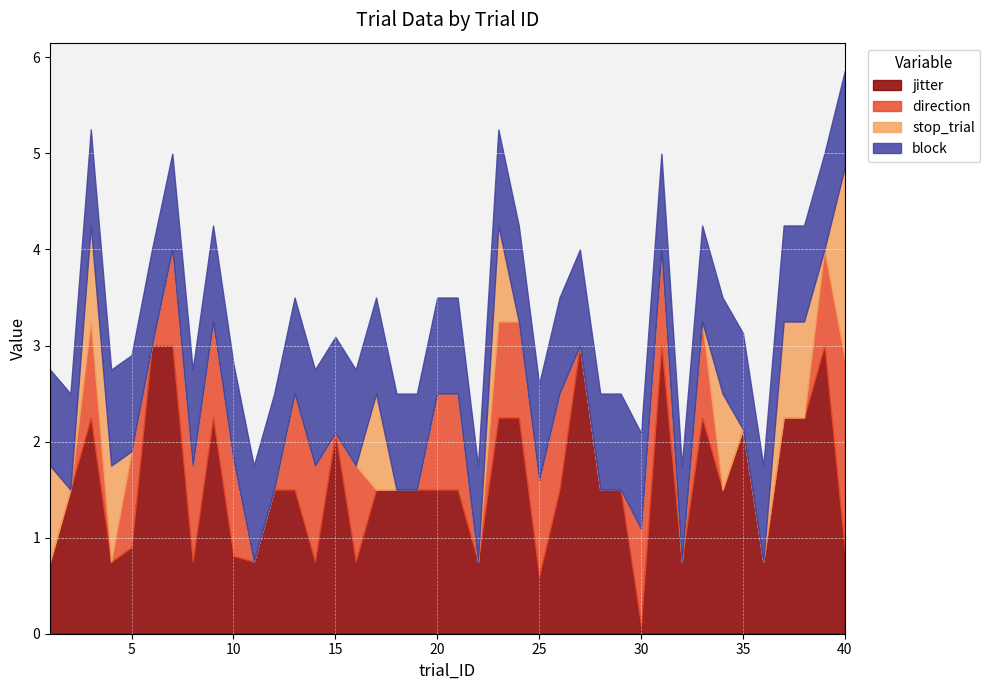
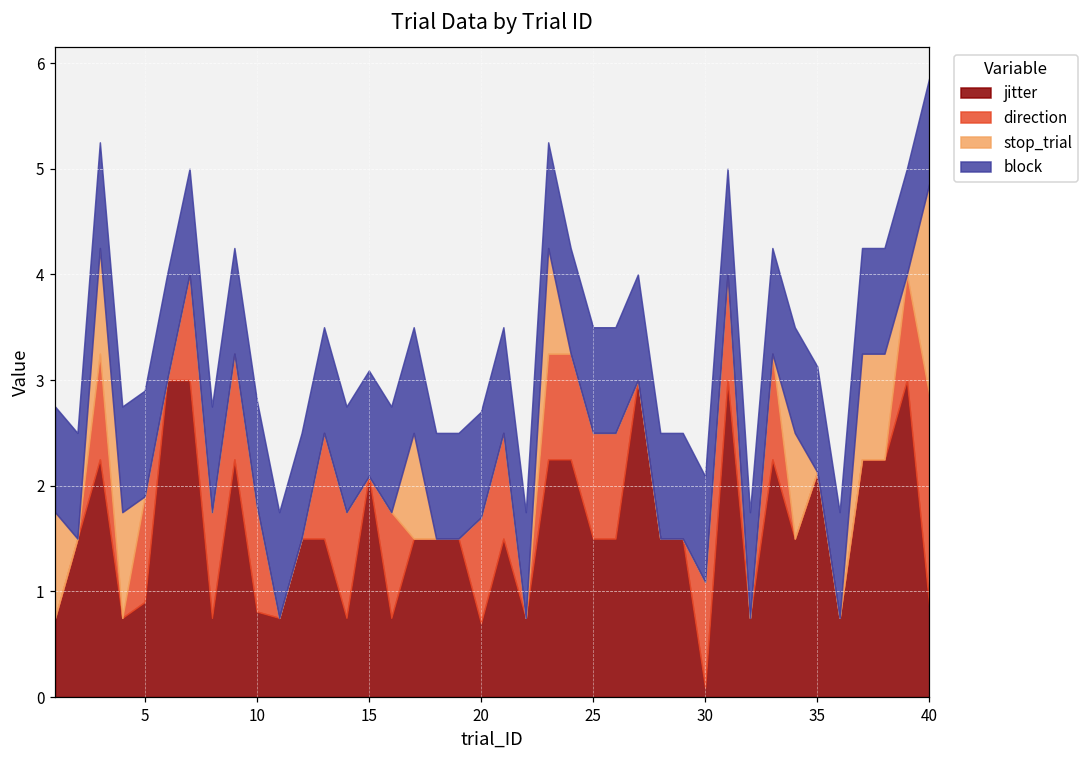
jitter, 20: 1.5 -> 0.7
jitter, 25: 0.6 -> 1.5
